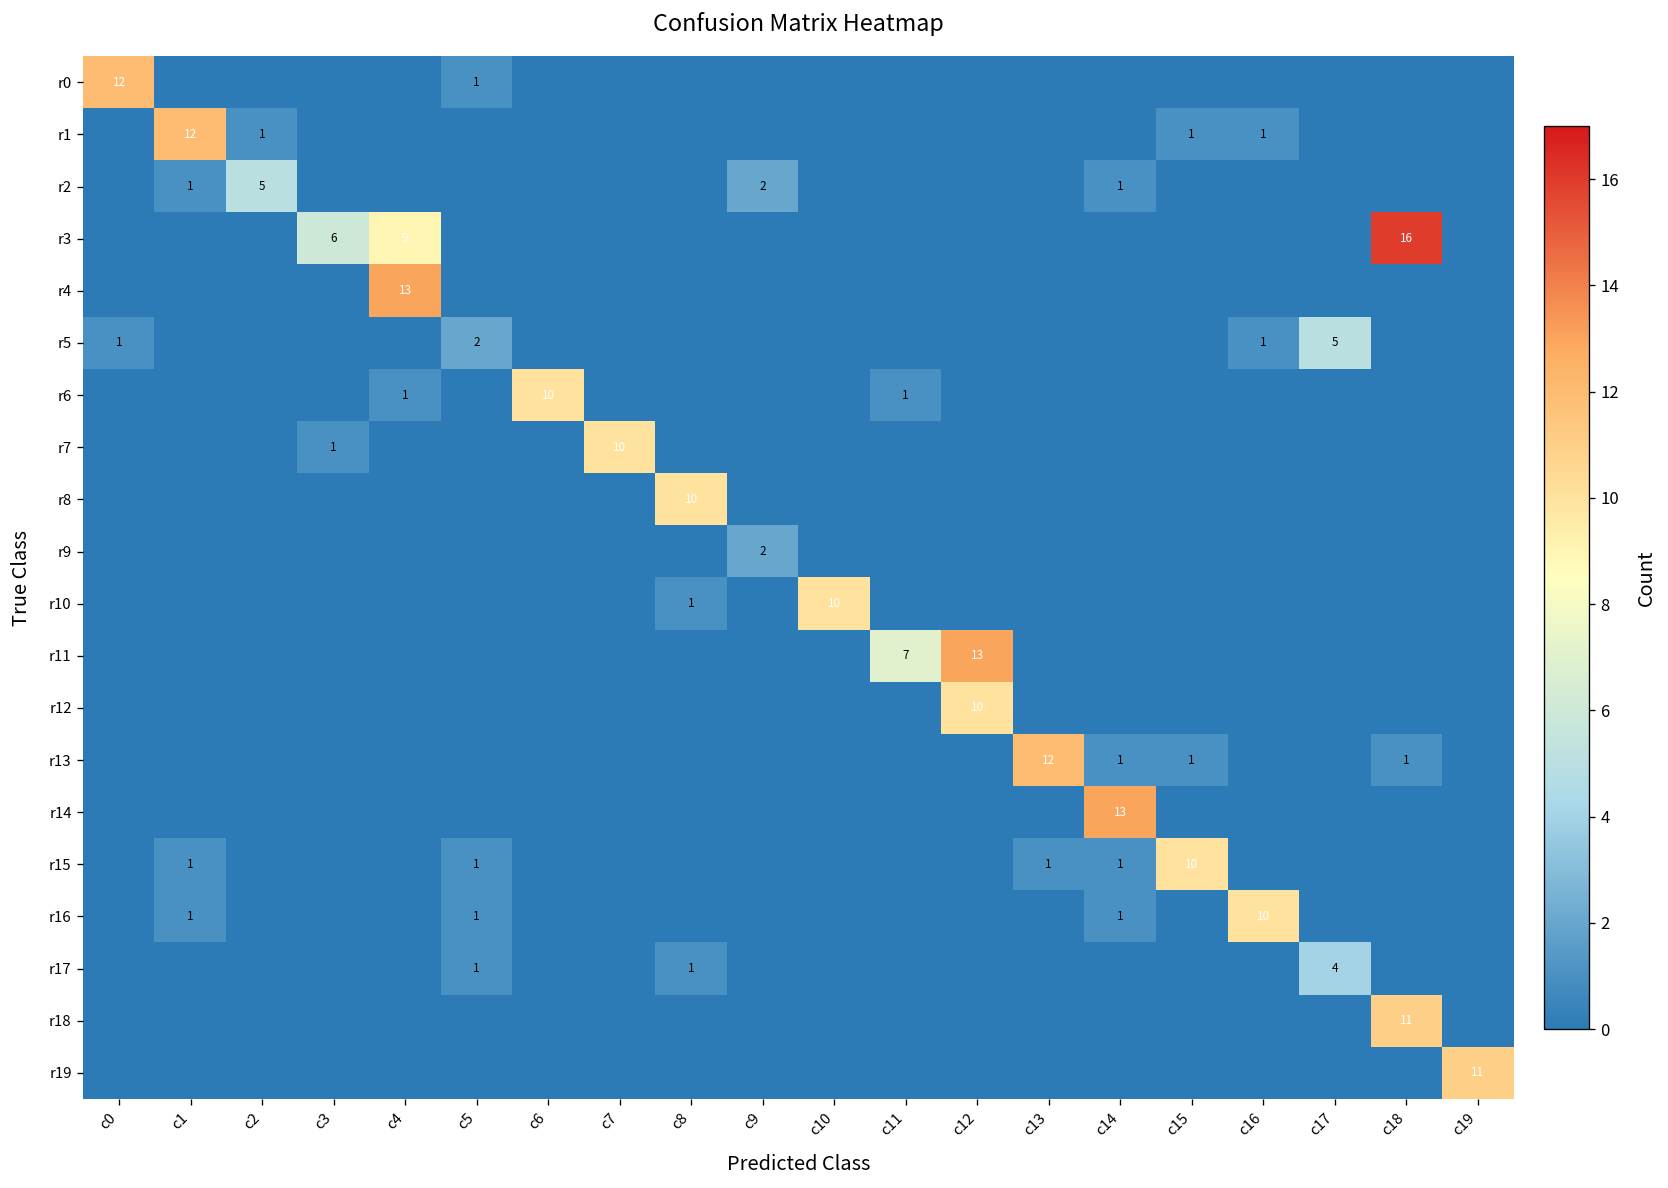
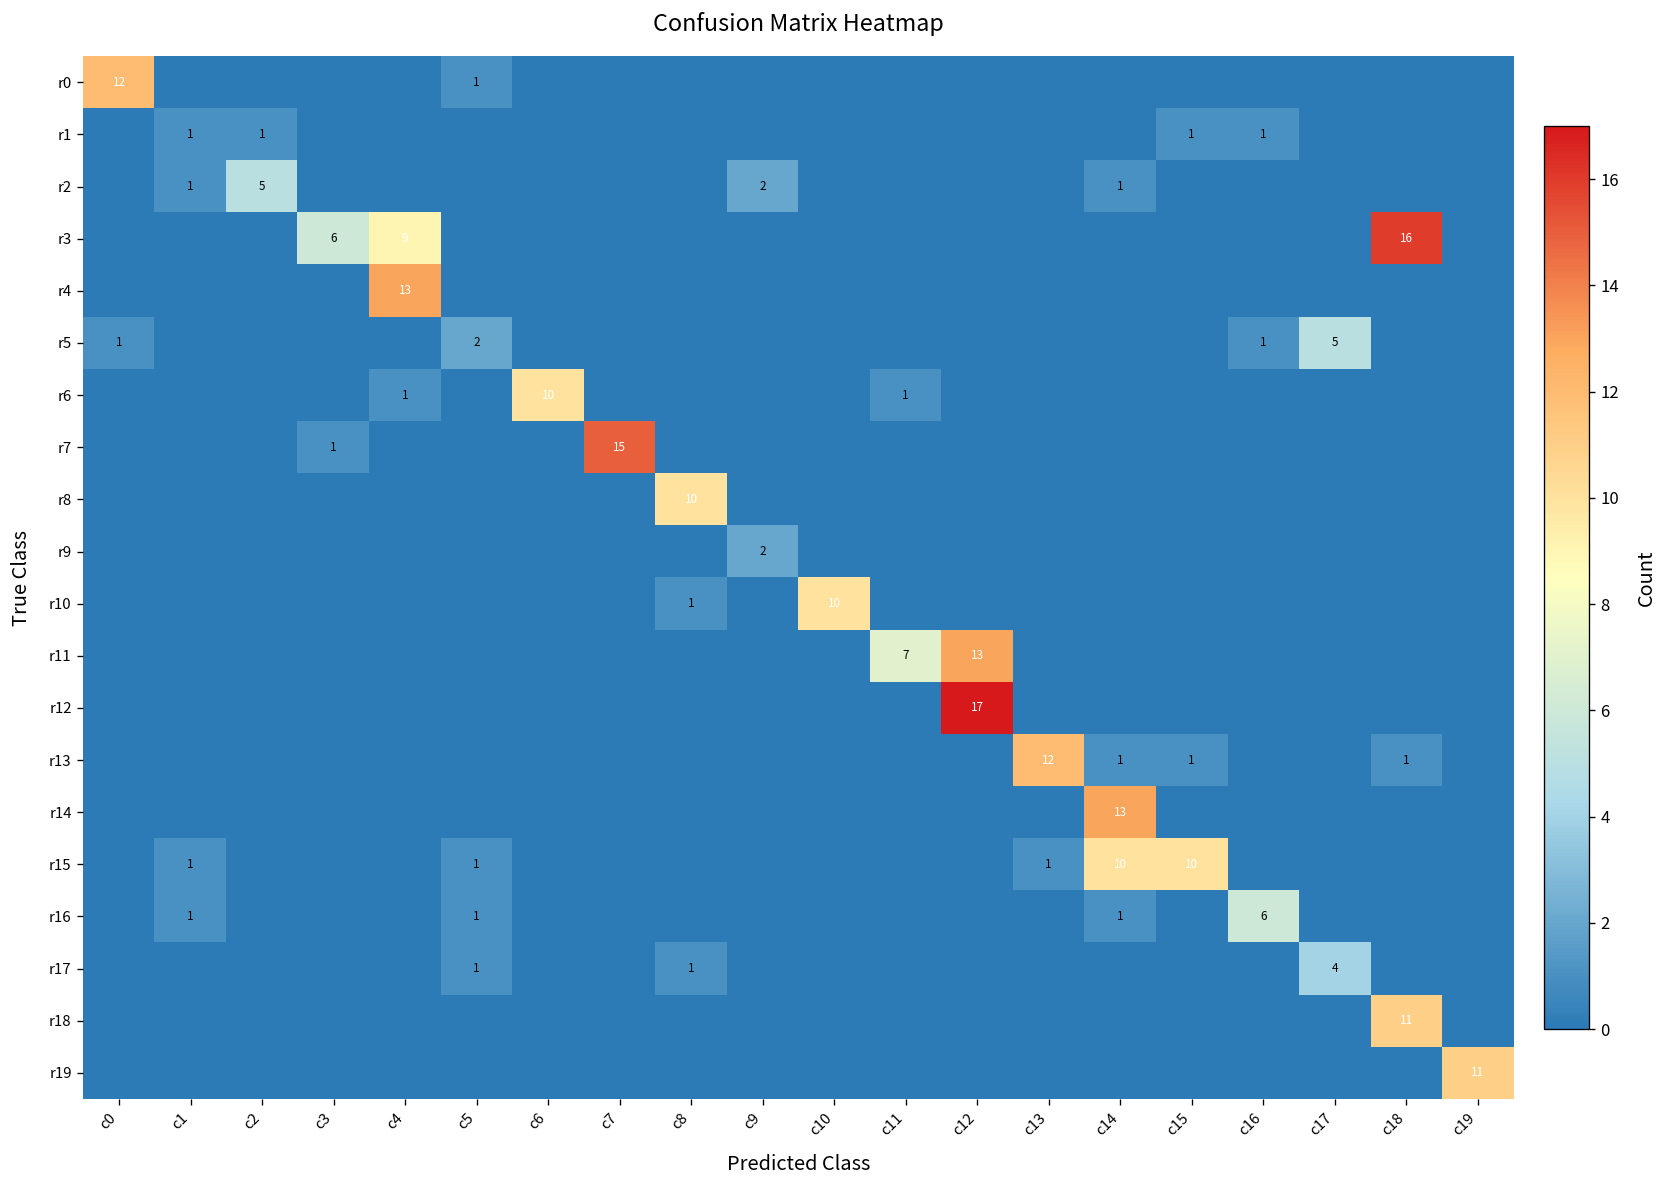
r1, c1: 12 -> 1
r7, c7: 10 -> 15
r12, c12: 10 -> 17
r15, c14: 1 -> 10
r16, c16: 10 -> 6
